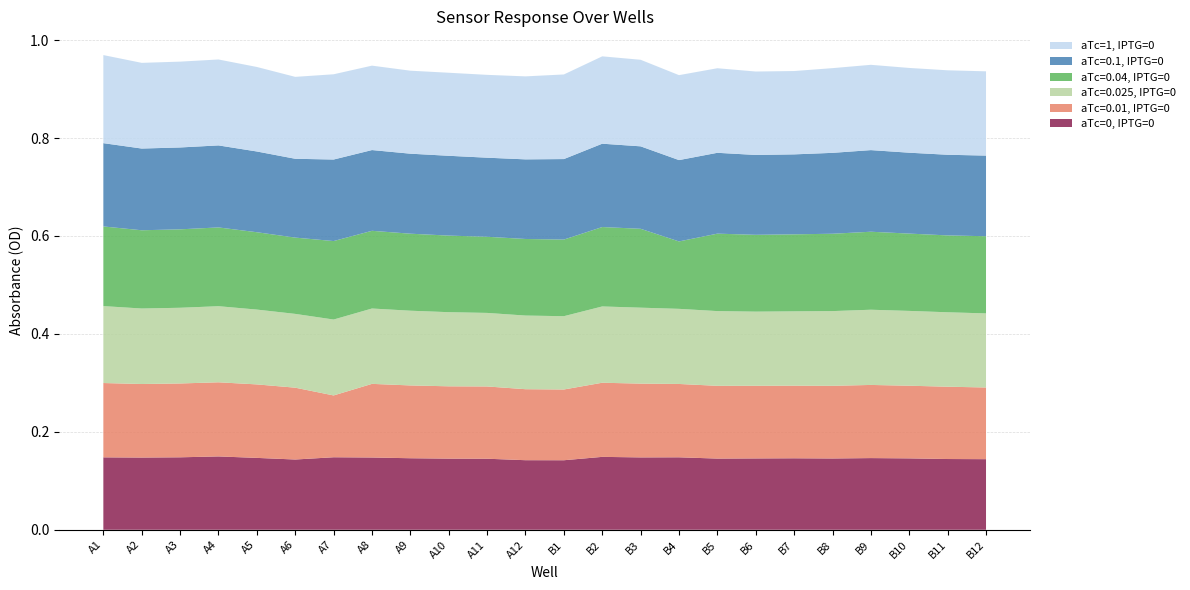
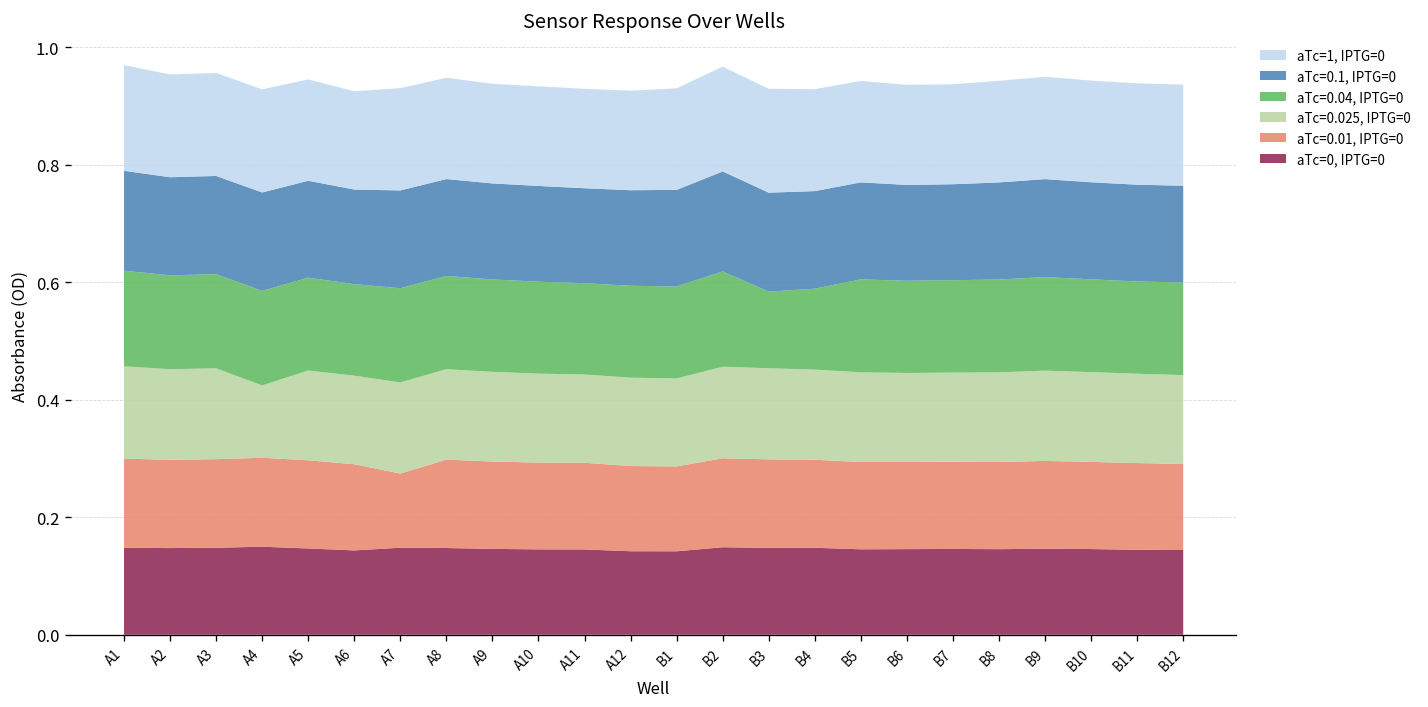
aTc=0.025, IPTG=0, A4: 0.16 -> 0.12
aTc=0.04, IPTG=0, B3: 0.16 -> 0.13
